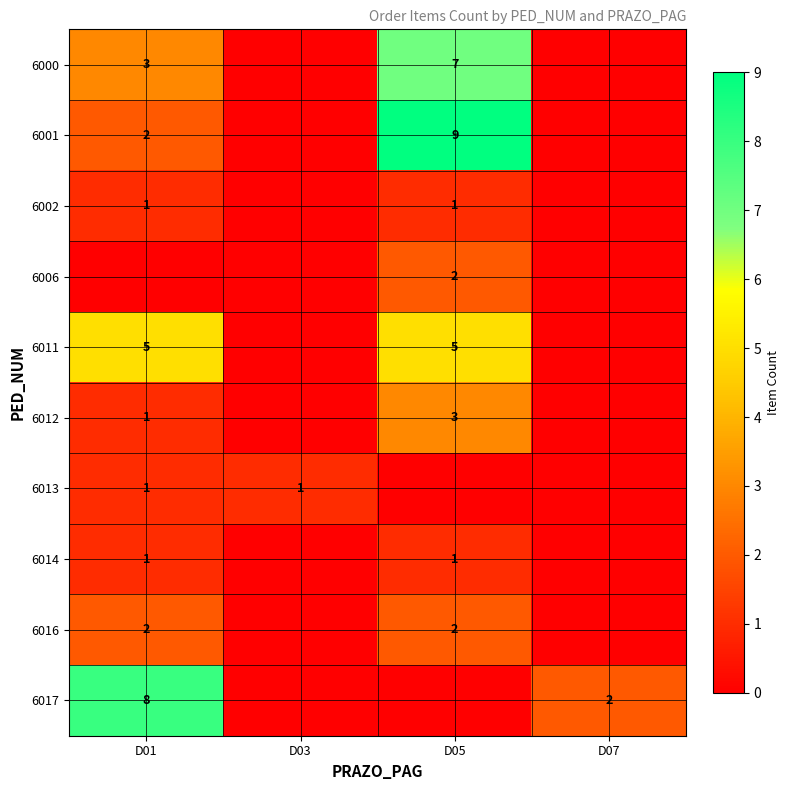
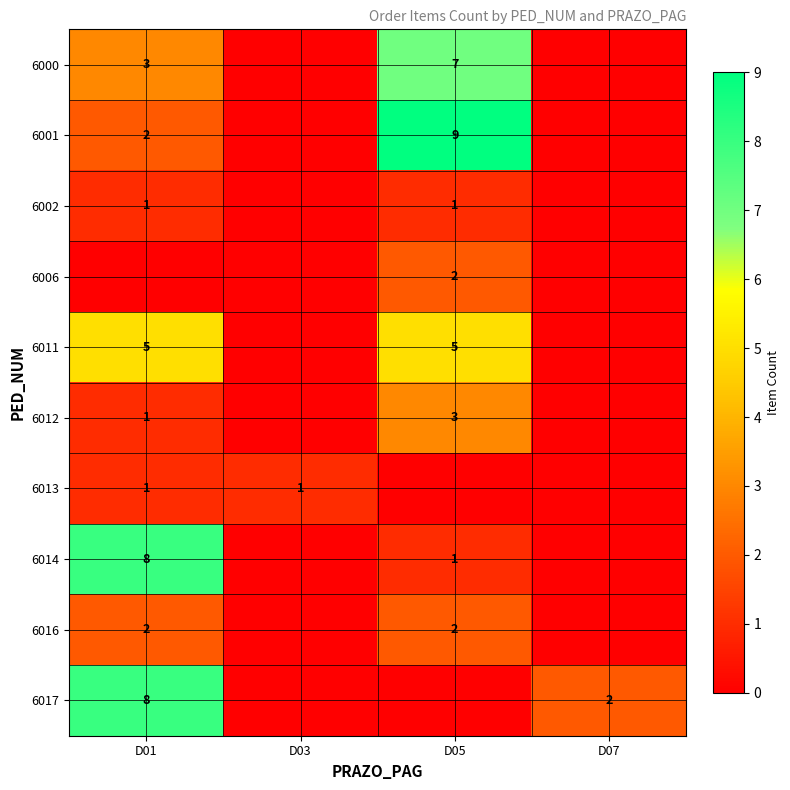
6014, D01: 1 -> 8
